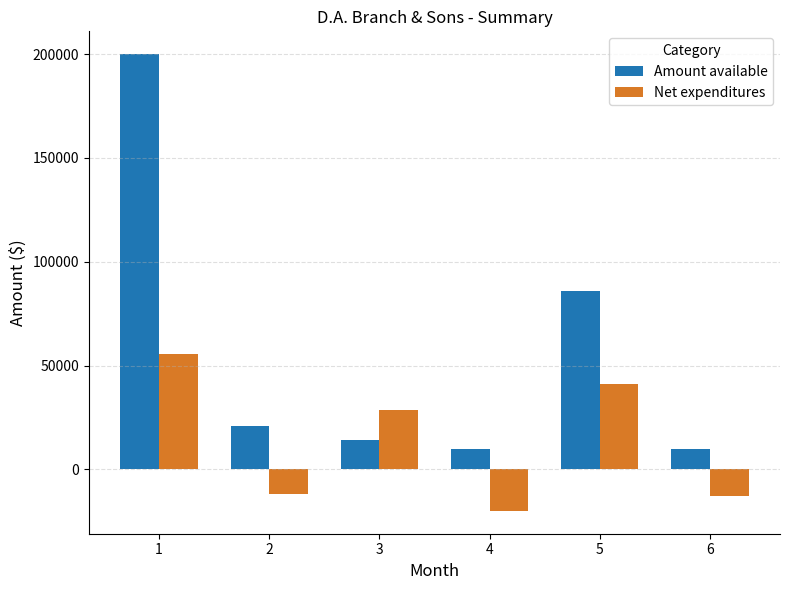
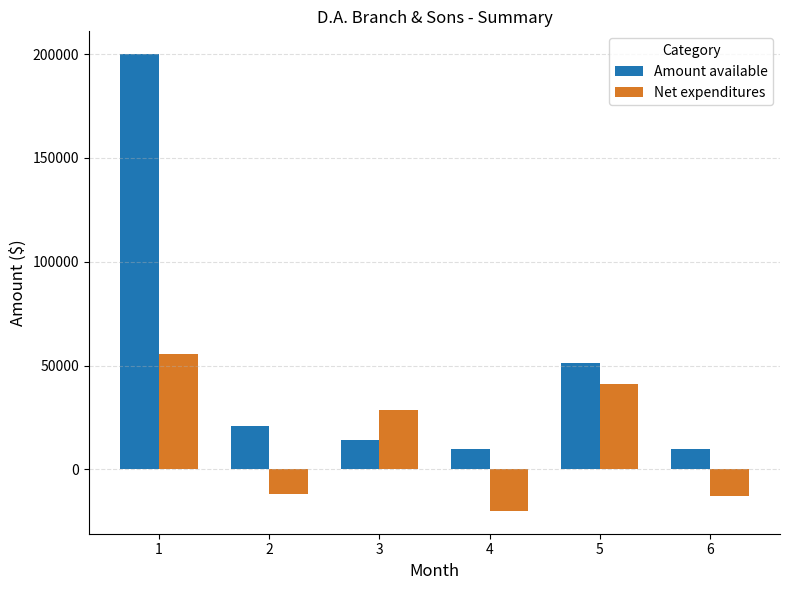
Amount available, 5: 86000 -> 51000
